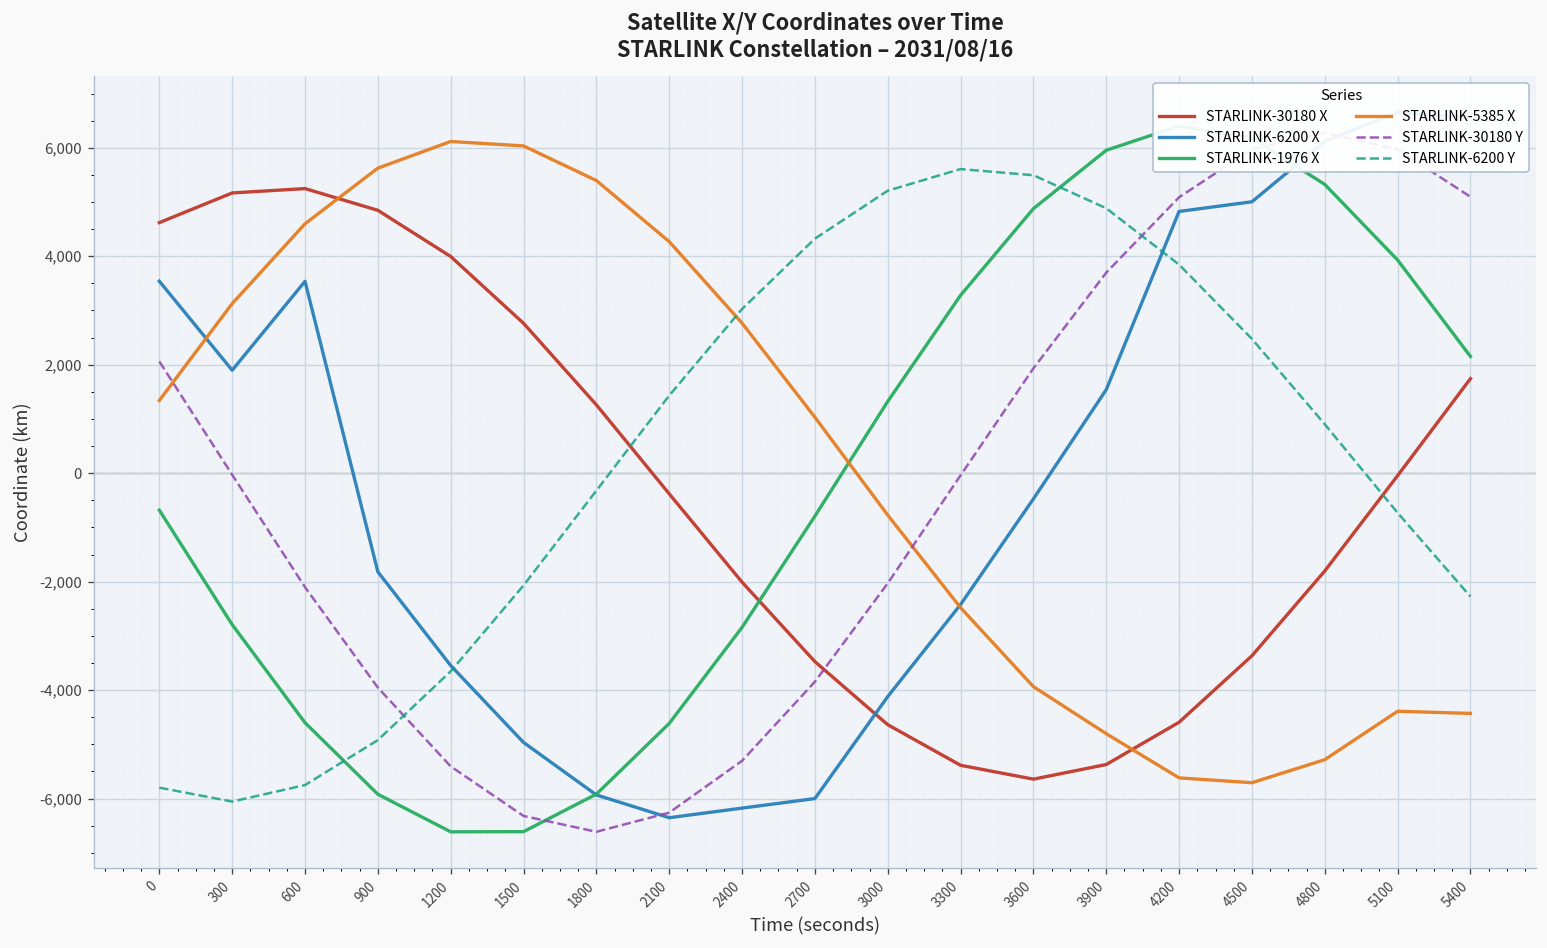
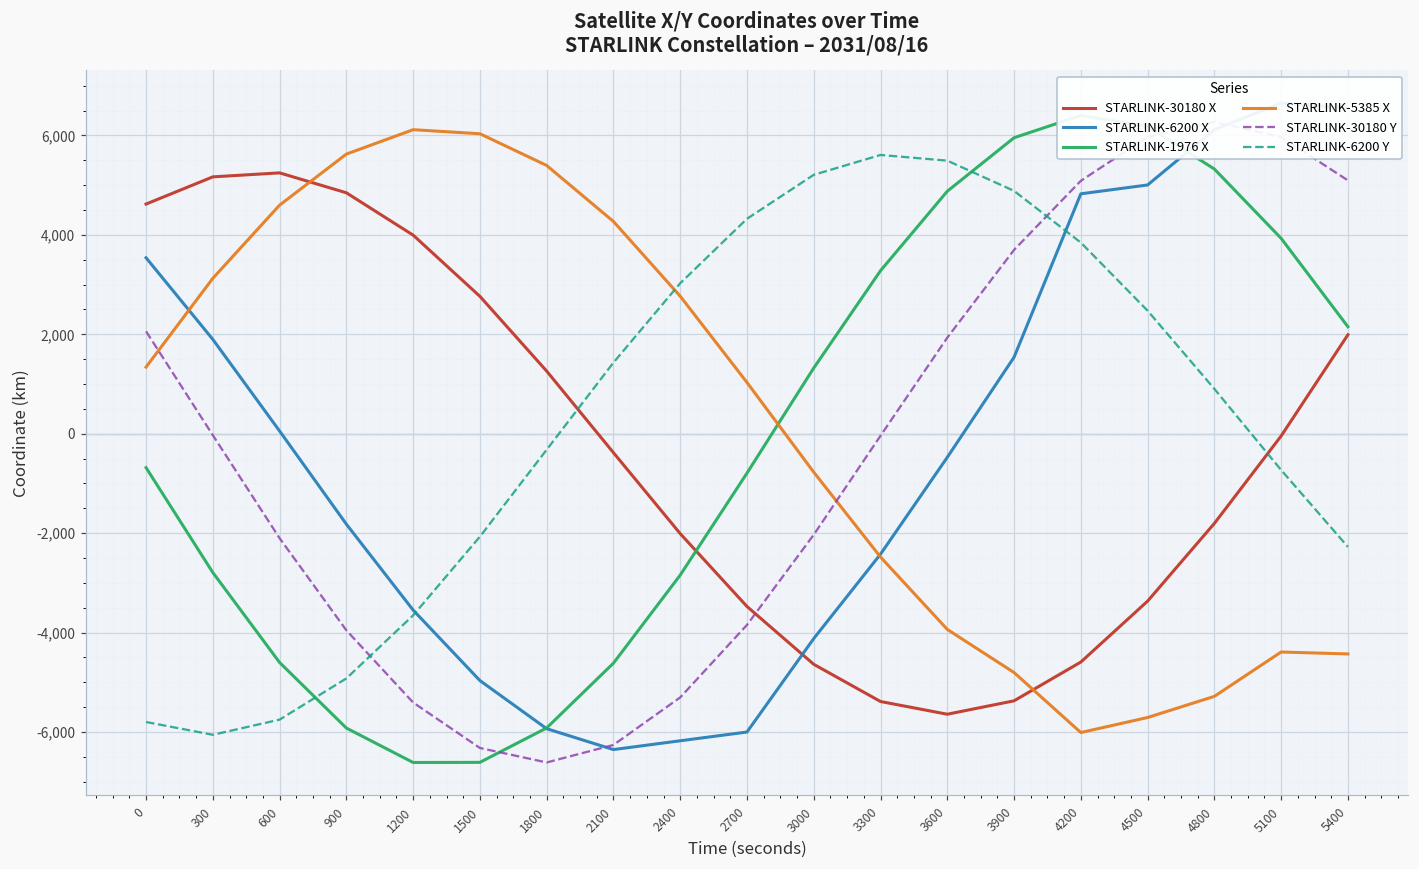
STARLINK-6200 X, 600: 3,500 -> 100
STARLINK-5385 X, 4200: -5,600 -> -6,000
STARLINK-30180 X, 5400: 1,700 -> 2,000
